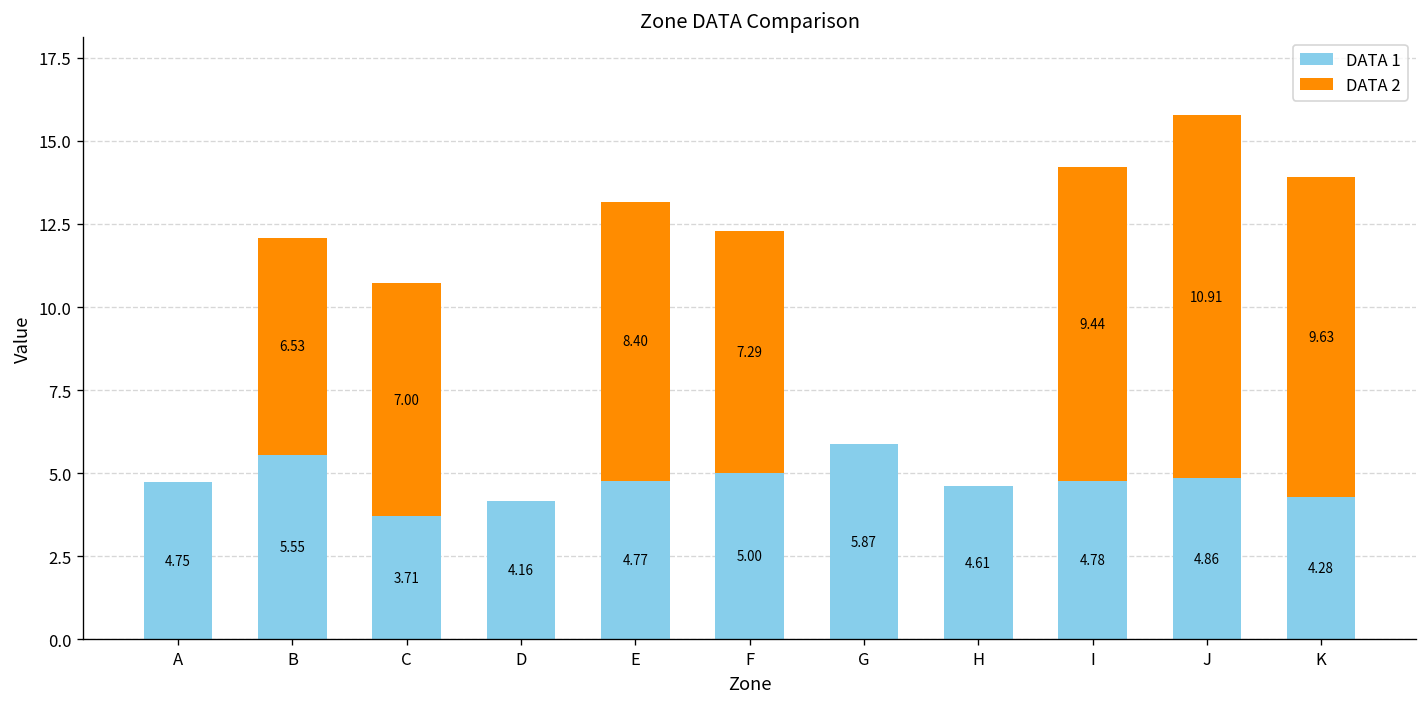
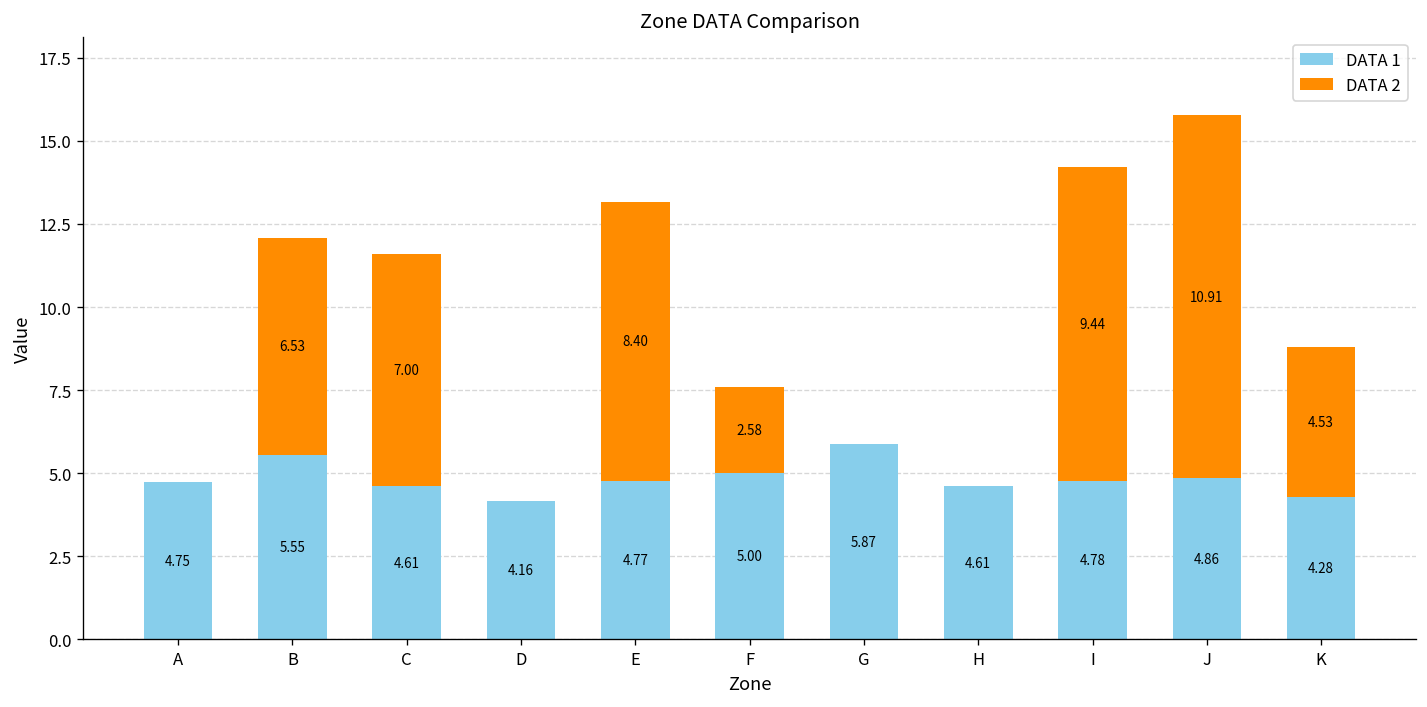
DATA 1, C: 3.71 -> 4.61
DATA 2, F: 7.29 -> 2.58
DATA 2, K: 9.63 -> 4.53
